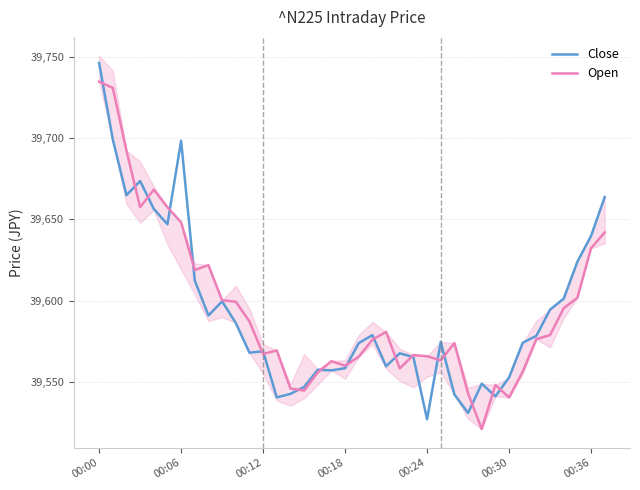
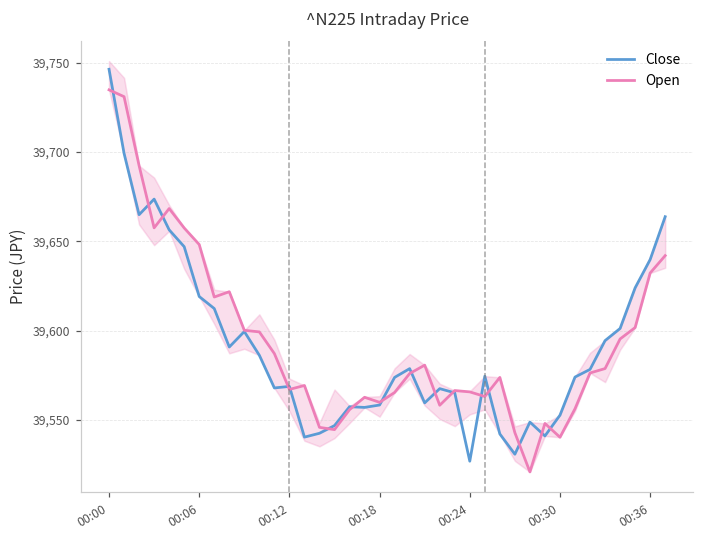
Close, 00:06: 39,698 -> 39,619
